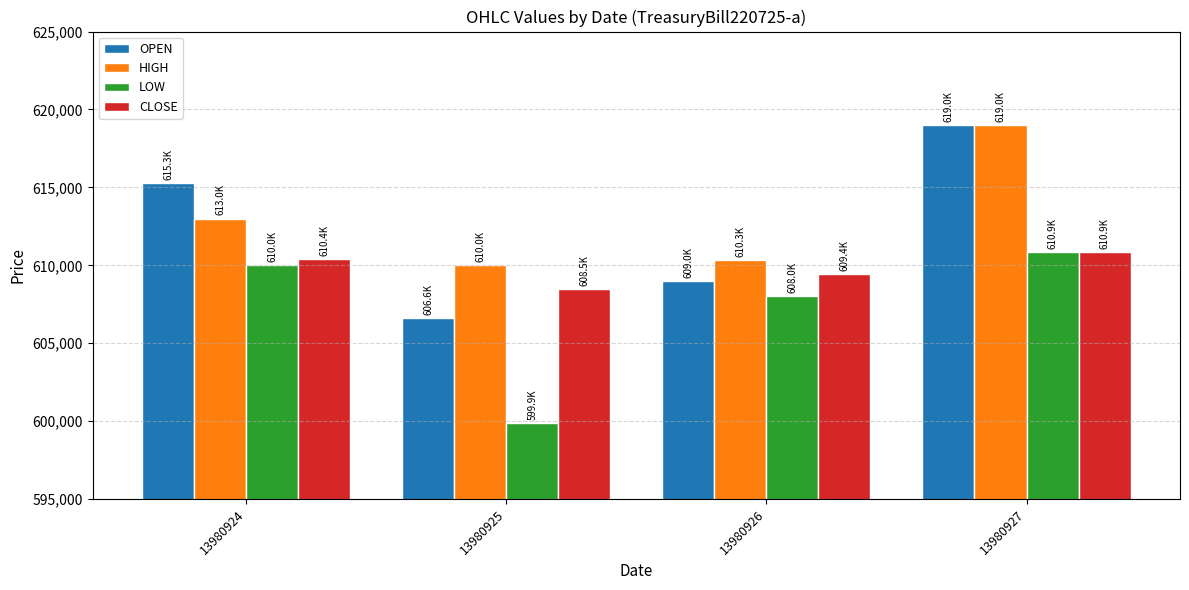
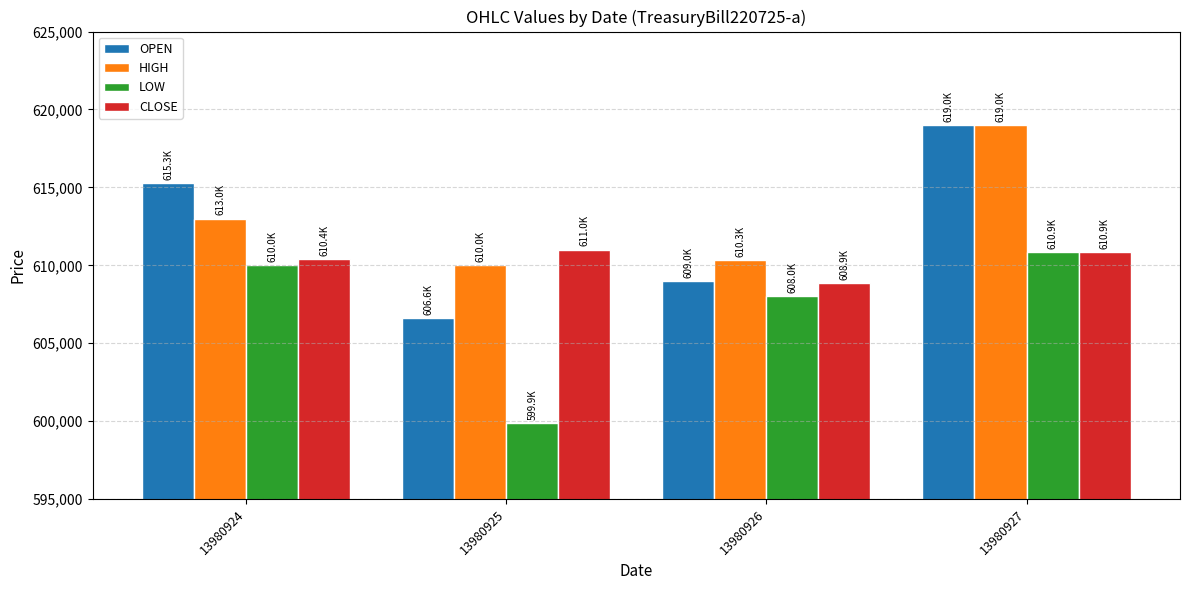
CLOSE, 13980925: 608.5K -> 611.0K
CLOSE, 13980926: 609.4K -> 608.9K
